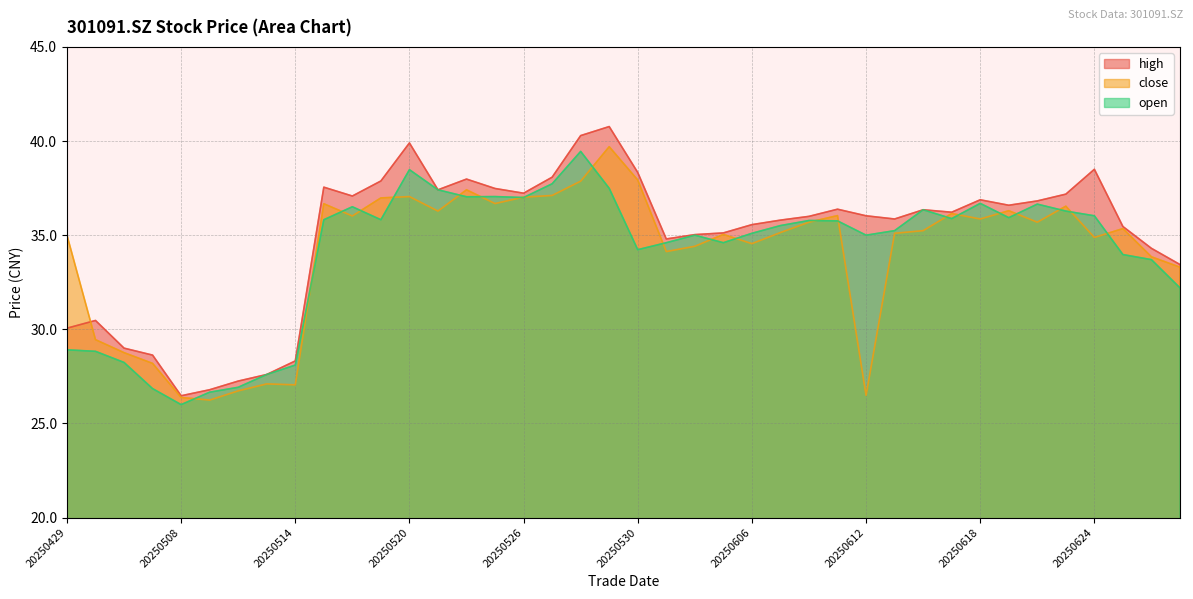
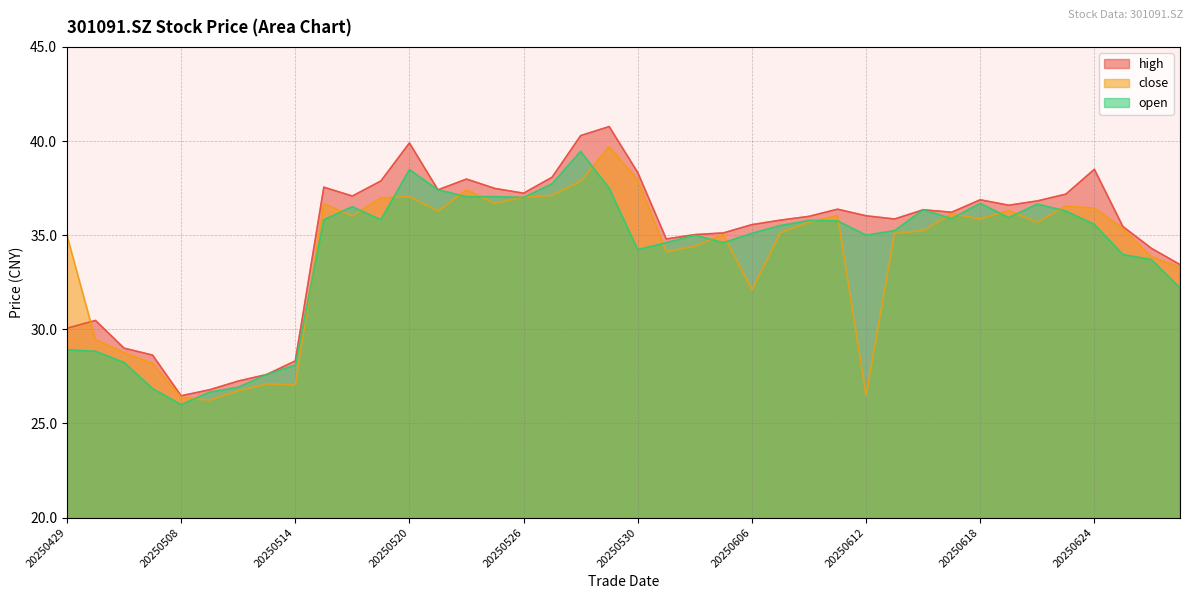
close, 20250606: 34.6 -> 32.1
close, 20250624: 34.9 -> 36.4
open, 20250624: 36.0 -> 35.6
